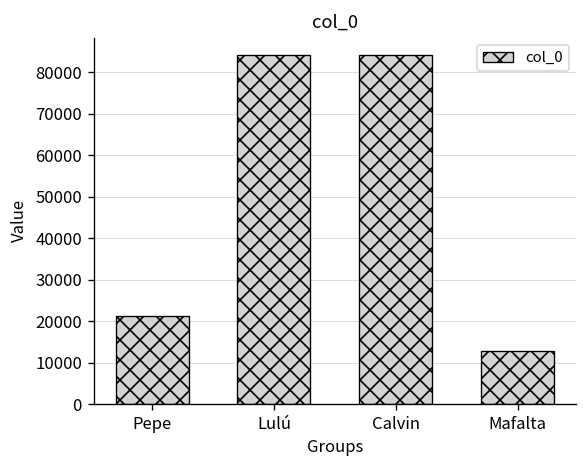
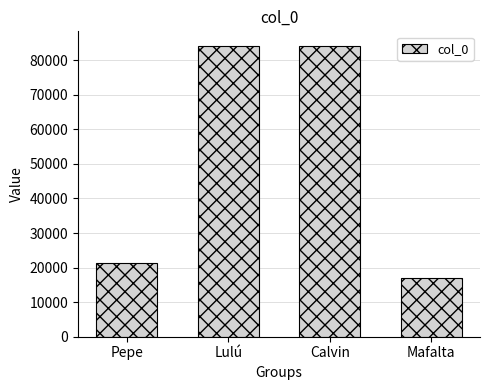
Mafalta: 13000 -> 17000
